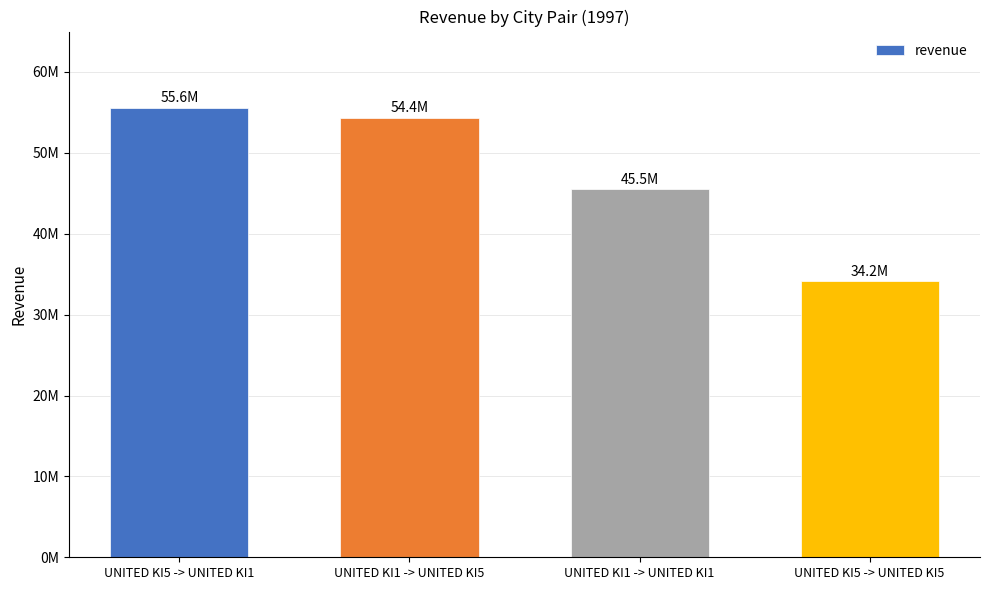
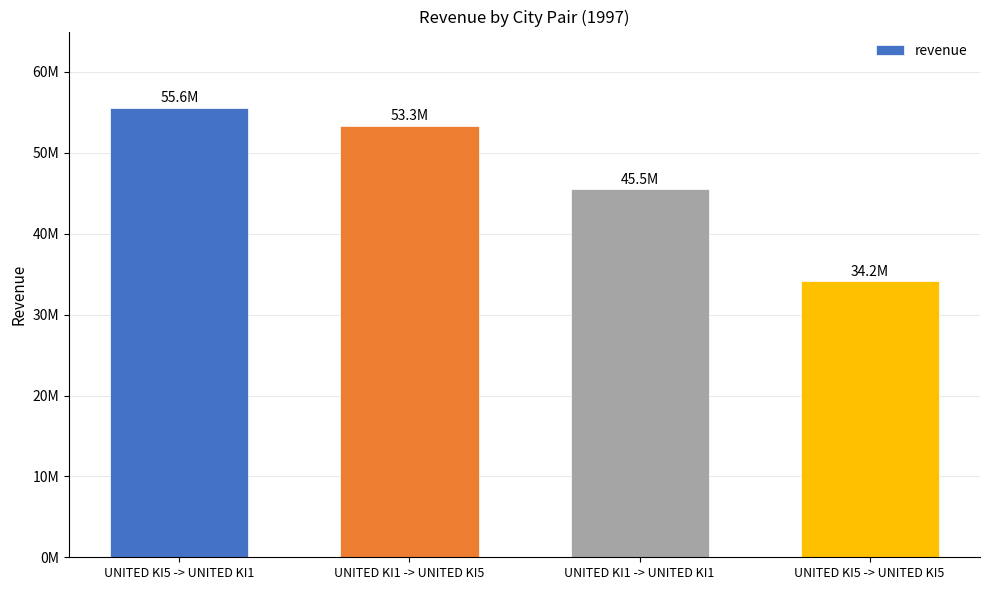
UNITED KI1 -> UNITED KI5: 54.4M -> 53.3M
